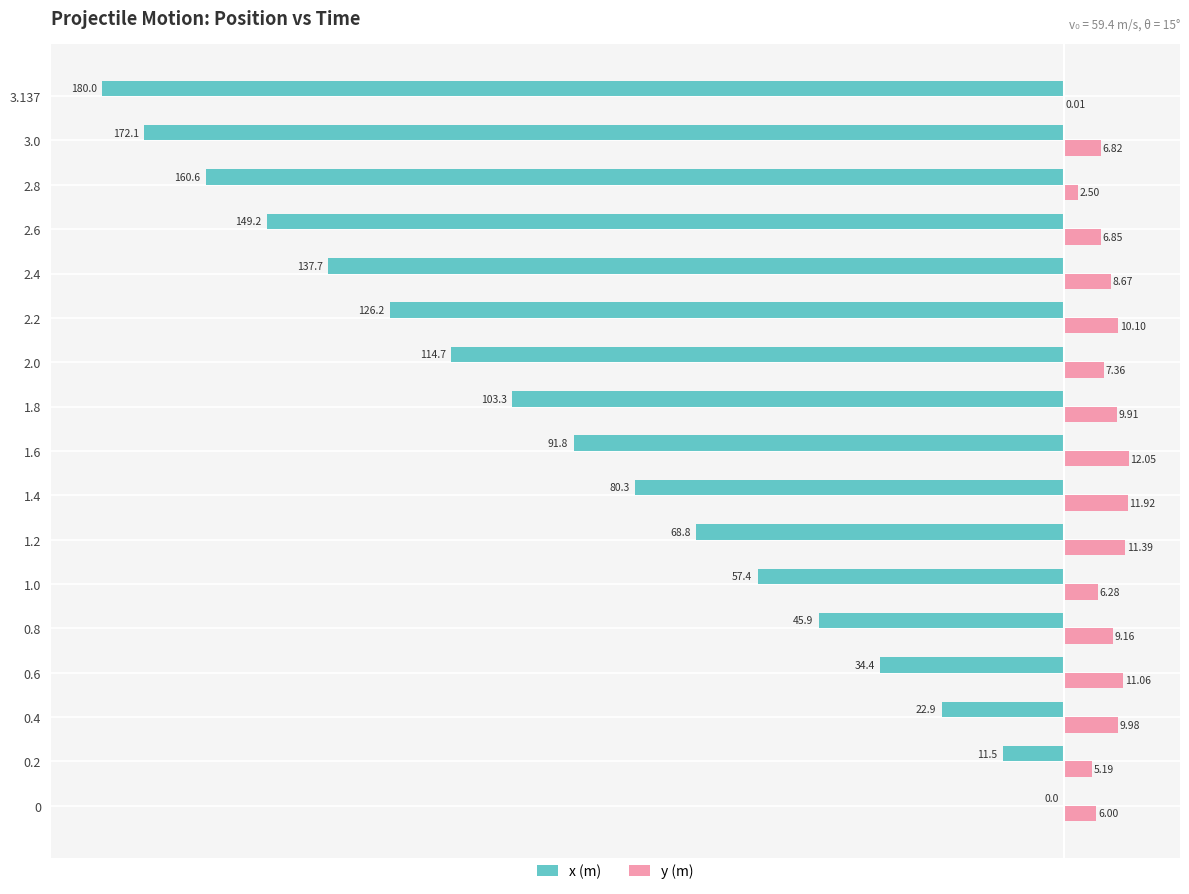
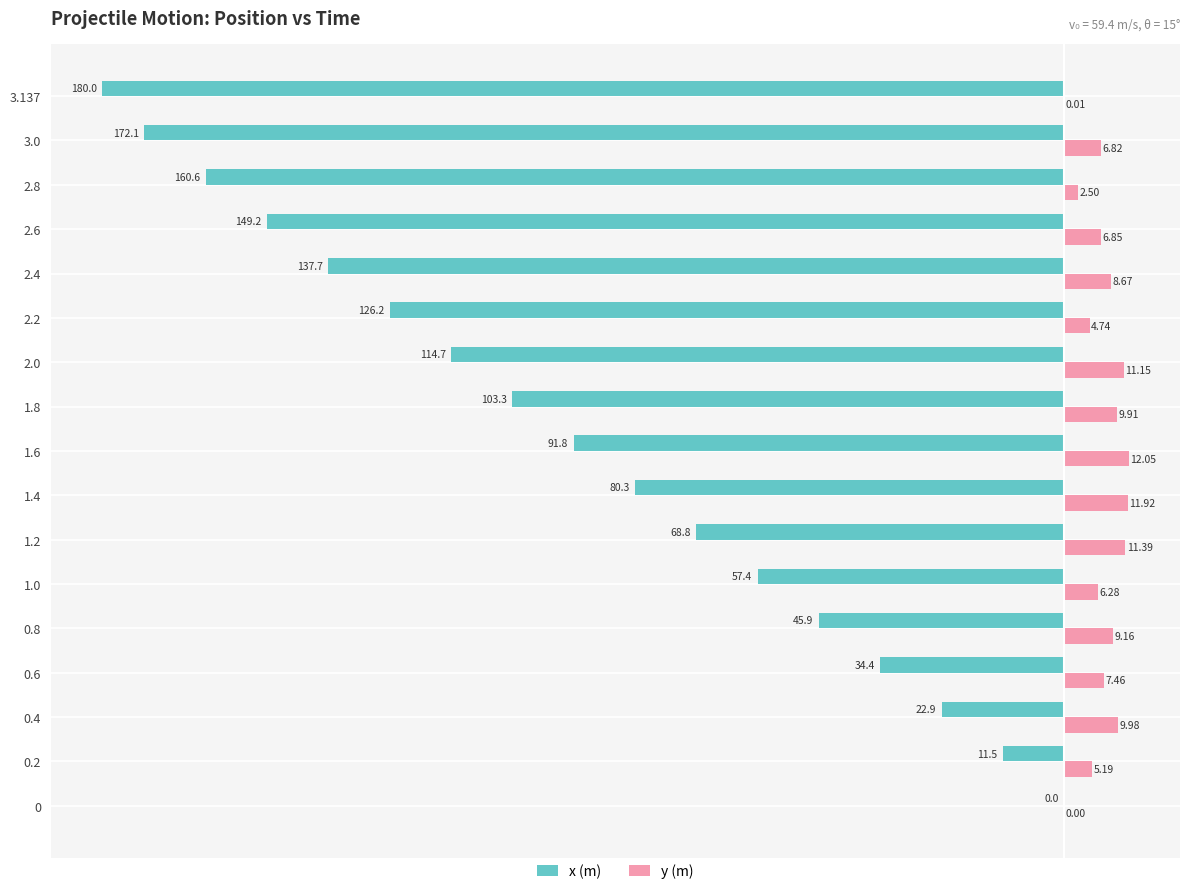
y (m), 2.2: 10.10 -> 4.74
y (m), 2.0: 7.36 -> 11.15
y (m), 0.6: 11.06 -> 7.46
y (m), 0: 6.00 -> 0.00
